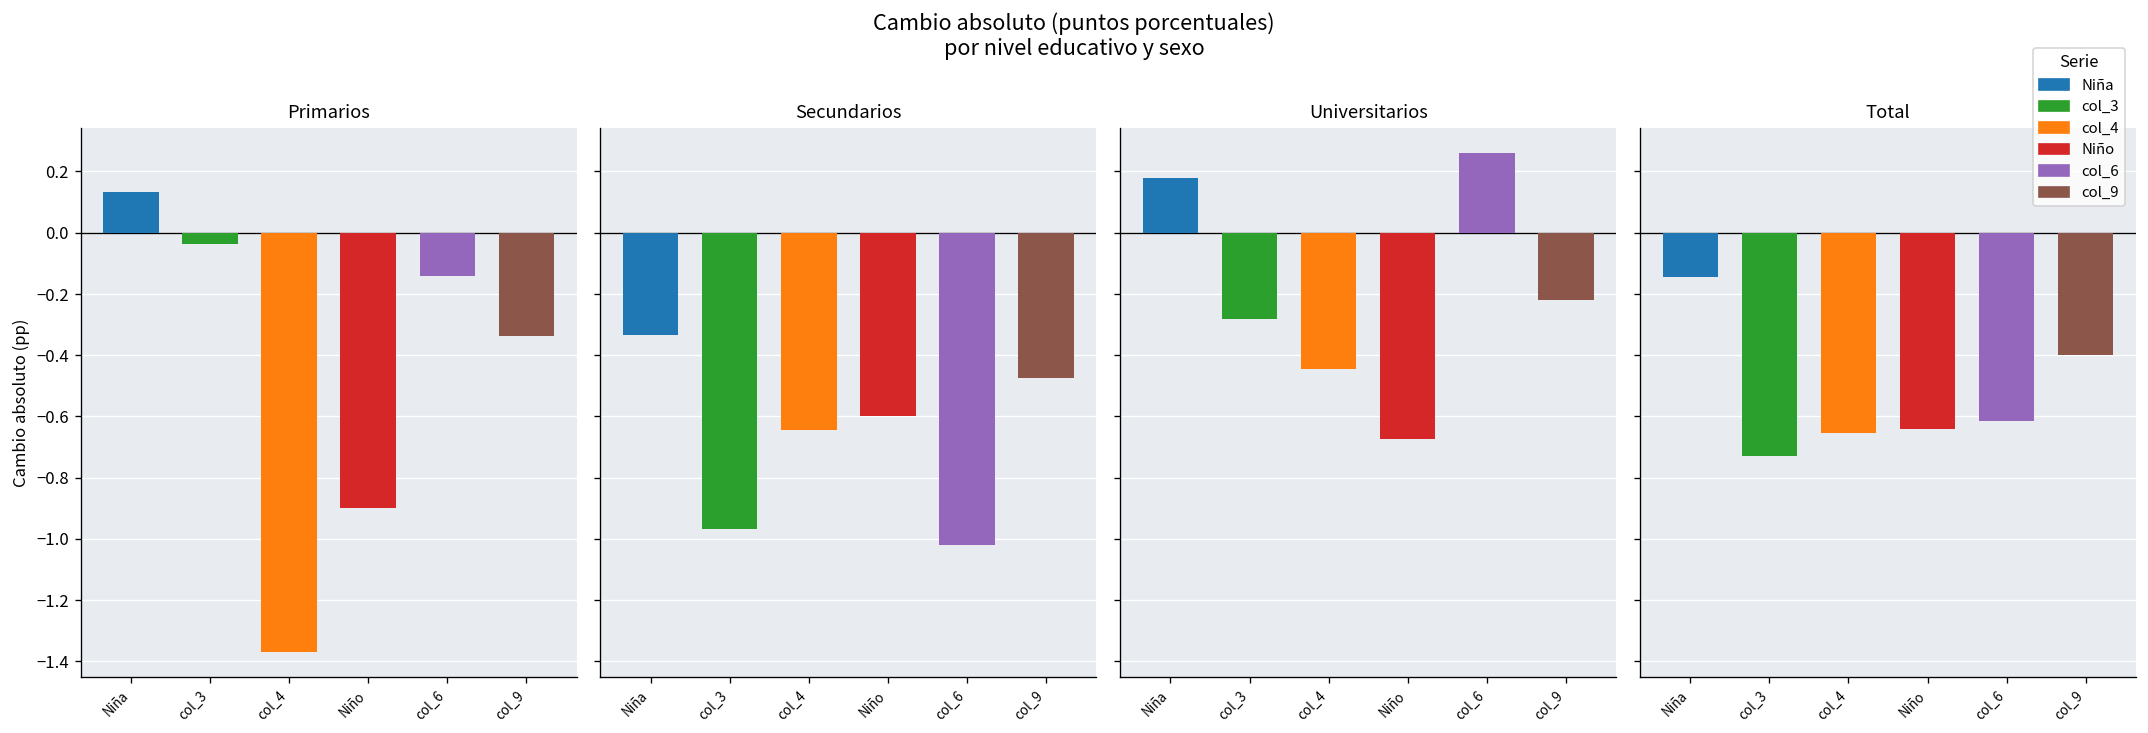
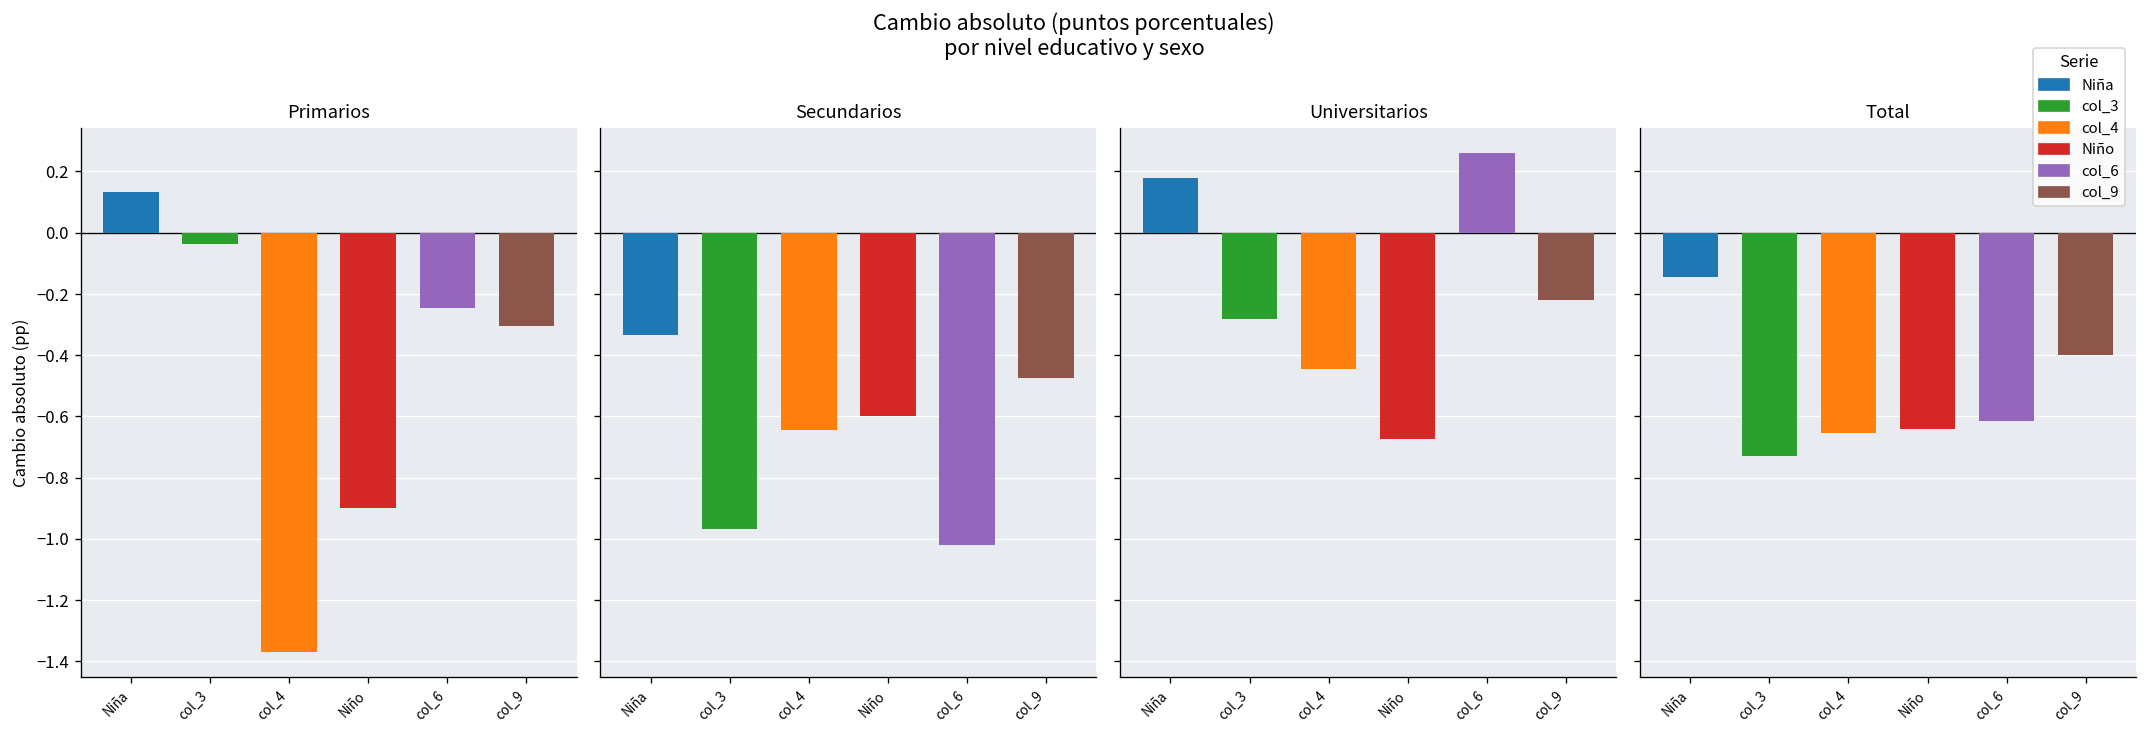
Primarios, col_6: -0.14 -> -0.25
Primarios, col_9: -0.34 -> -0.31
